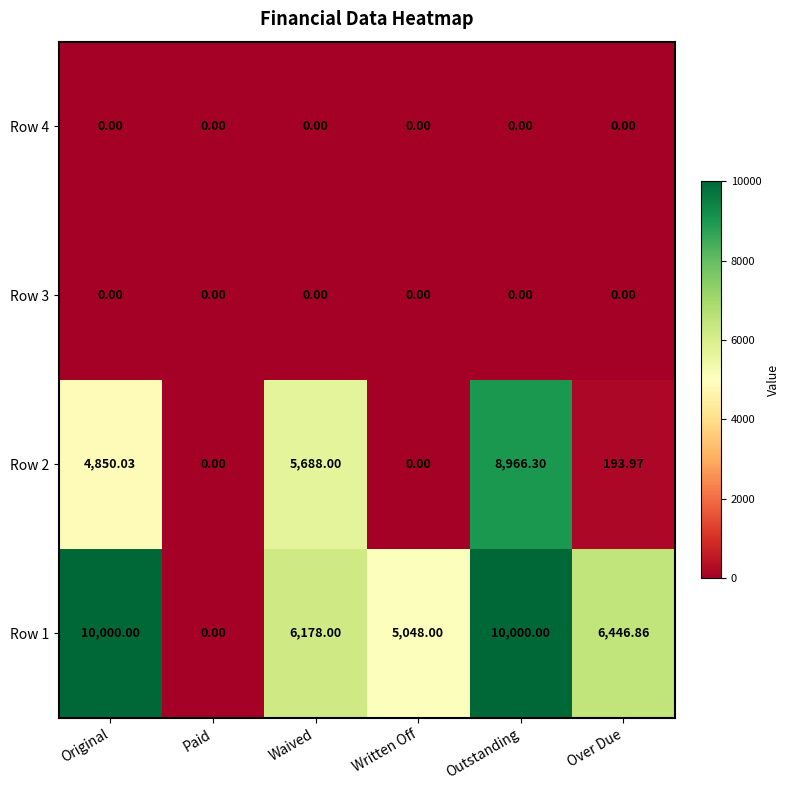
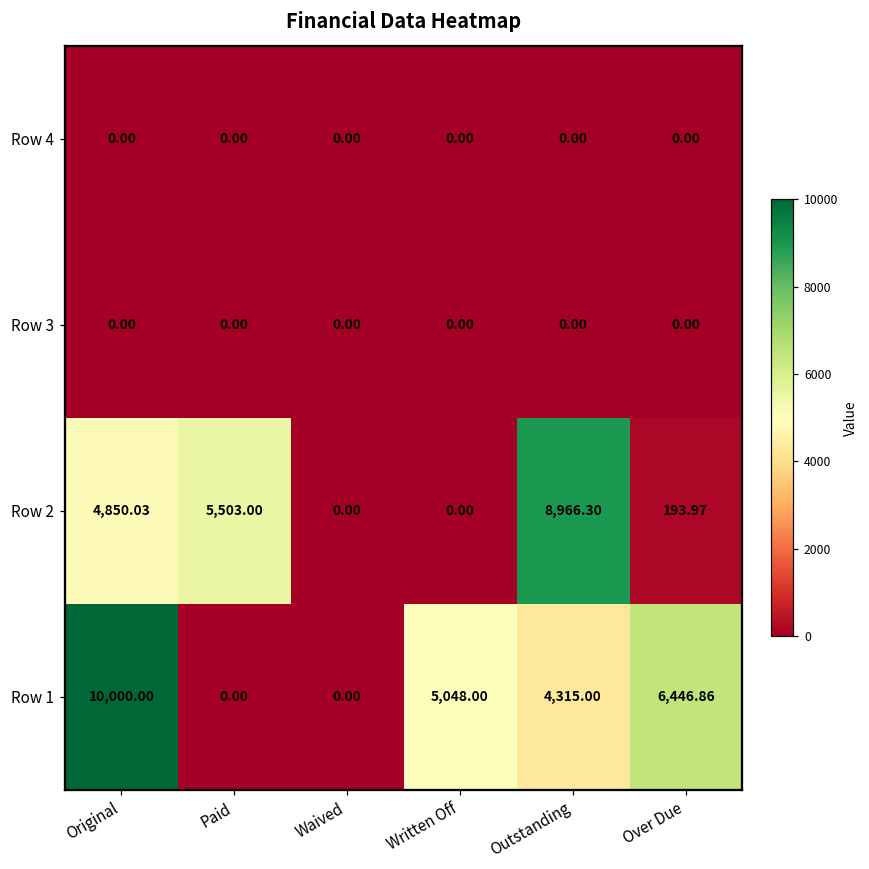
Row 2, Paid: 0.00 -> 5,503.00
Row 2, Waived: 5,688.00 -> 0.00
Row 1, Waived: 6,178.00 -> 0.00
Row 1, Outstanding: 10,000.00 -> 4,315.00
